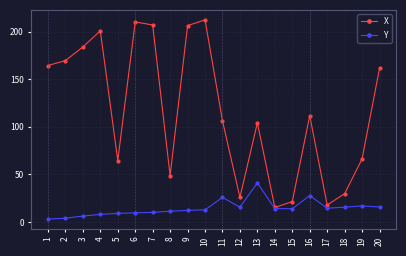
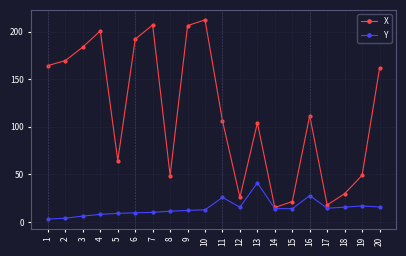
X, 6: 210 -> 190
X, 19: 70 -> 50
